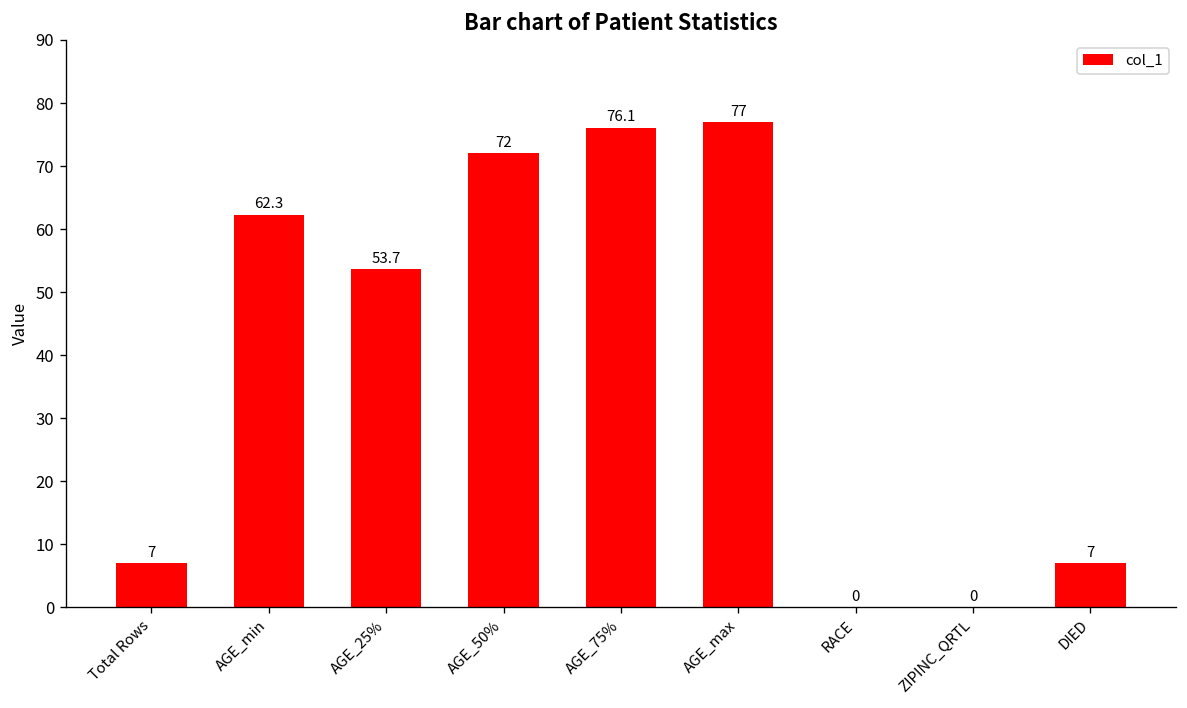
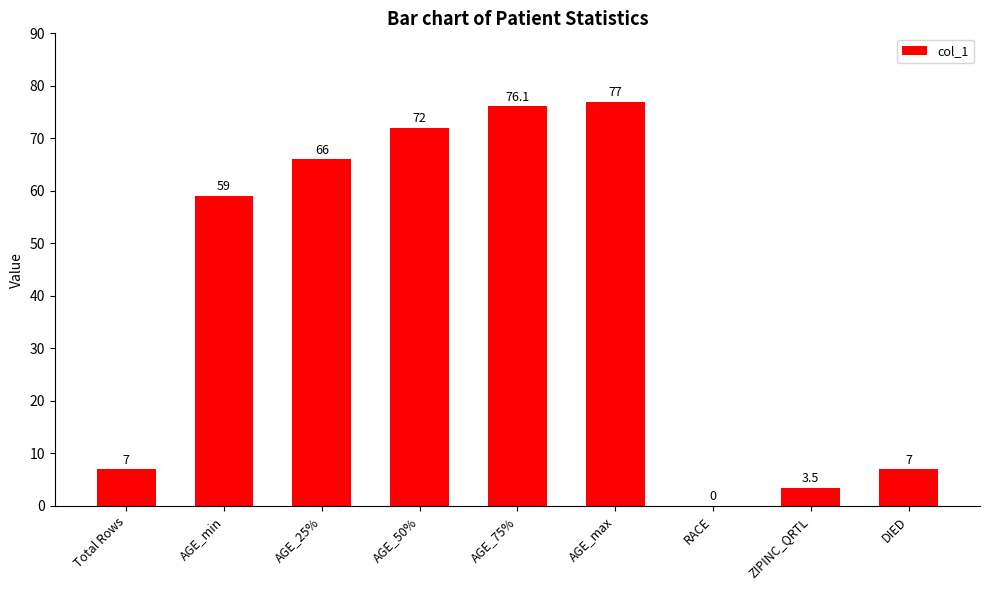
AGE_min: 62.3 -> 59
AGE_25%: 53.7 -> 66
ZIPINC_QRTL: 0 -> 3.5
